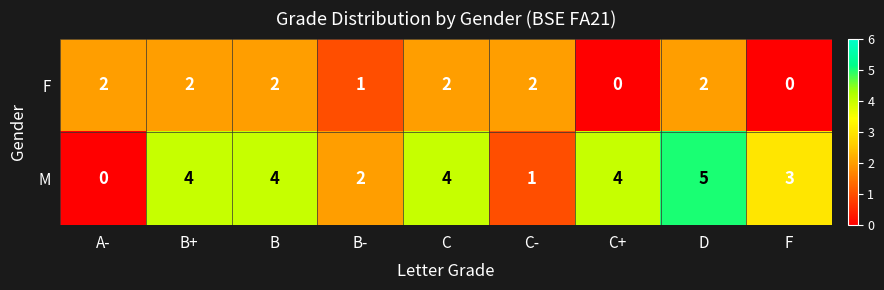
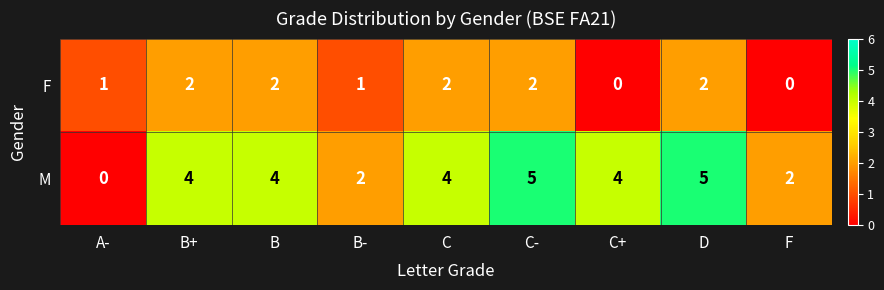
F, A-: 2 -> 1
M, C-: 1 -> 5
M, F: 3 -> 2
